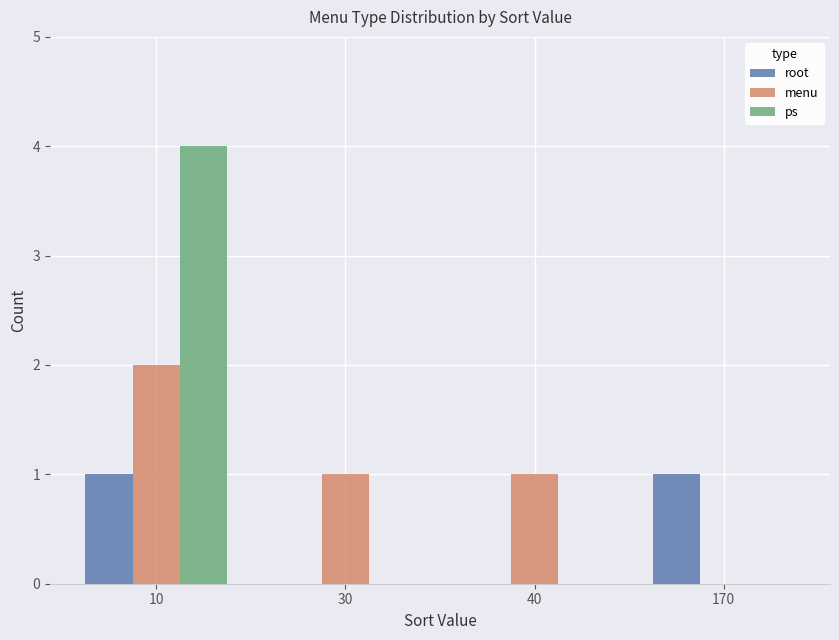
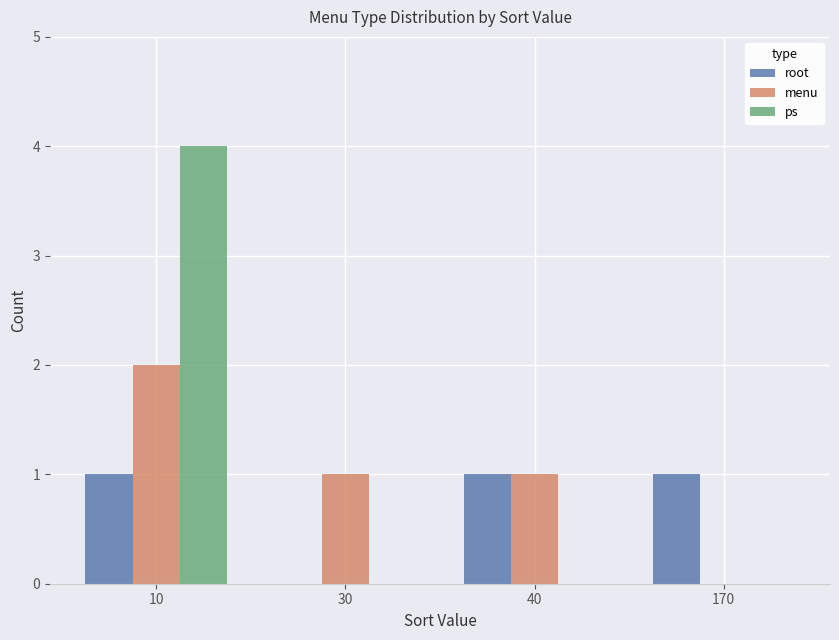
root, 40: 0 -> 1
